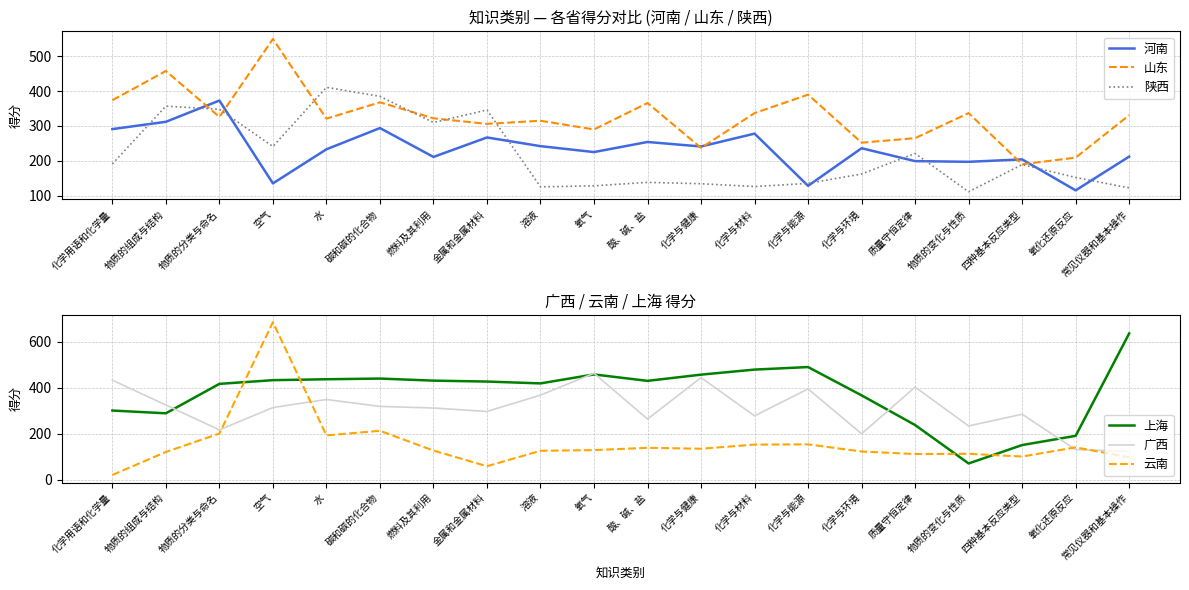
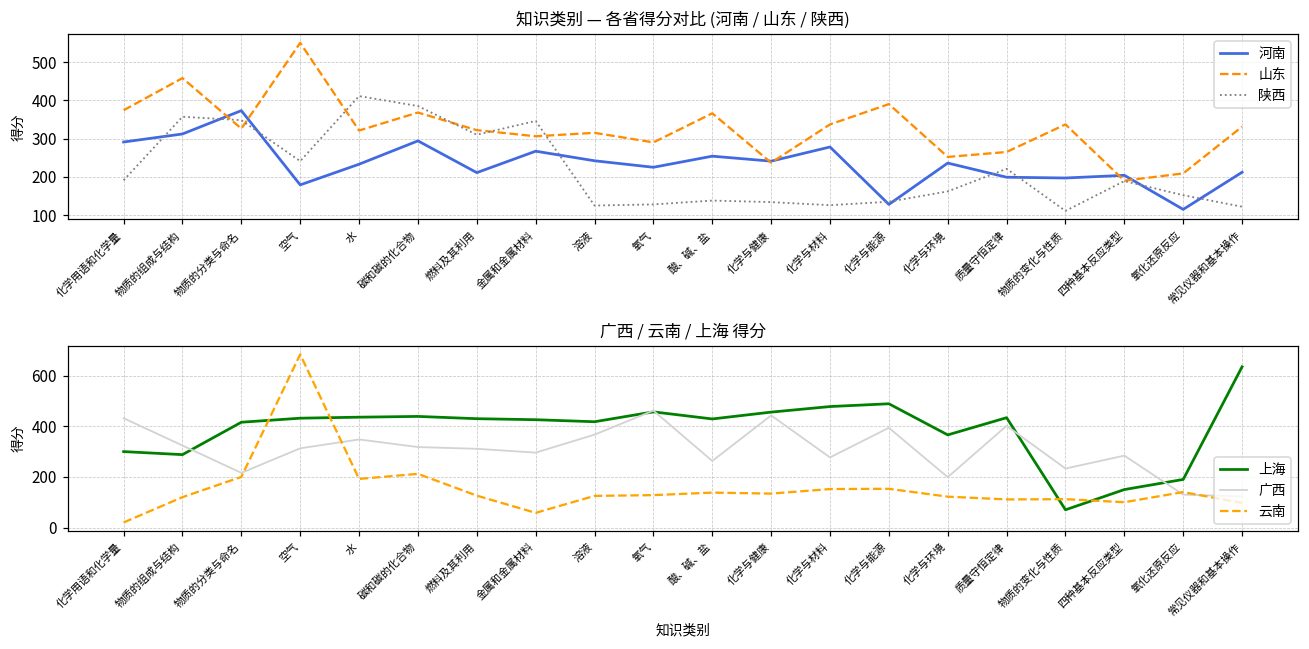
知识类别 — 各省得分对比 (河南 / 山东 / 陕西), 河南, 空气: 140 -> 180
广西 / 云南 / 上海 得分, 上海, 质量守恒定律: 240 -> 430
